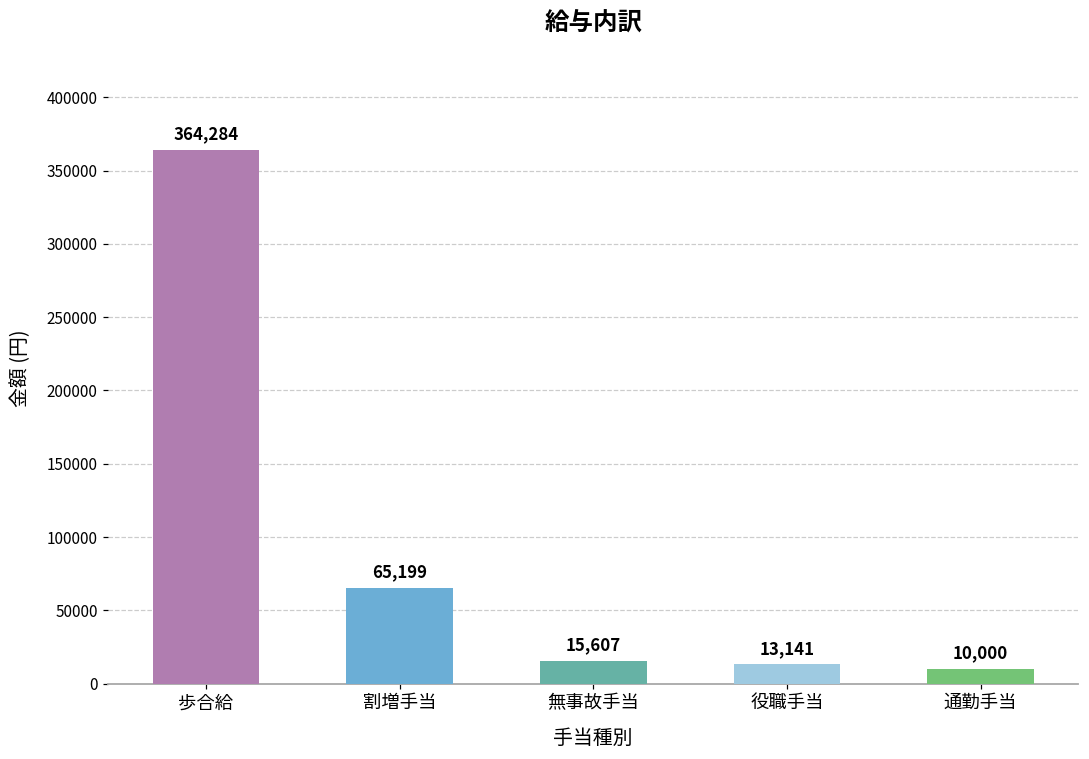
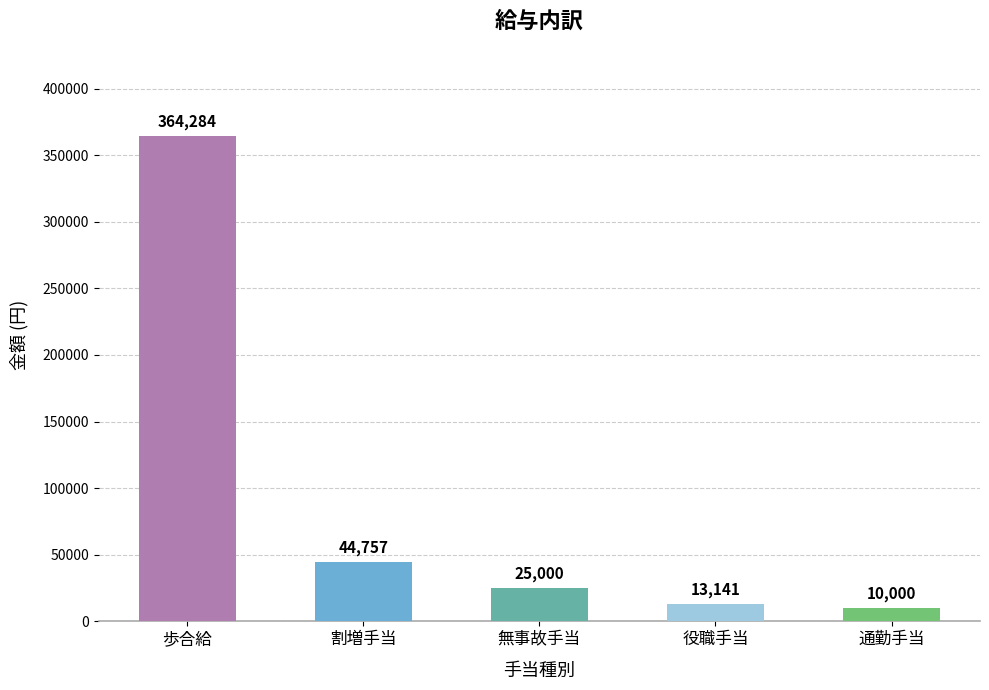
割増手当: 65,199 -> 44,757
無事故手当: 15,607 -> 25,000
